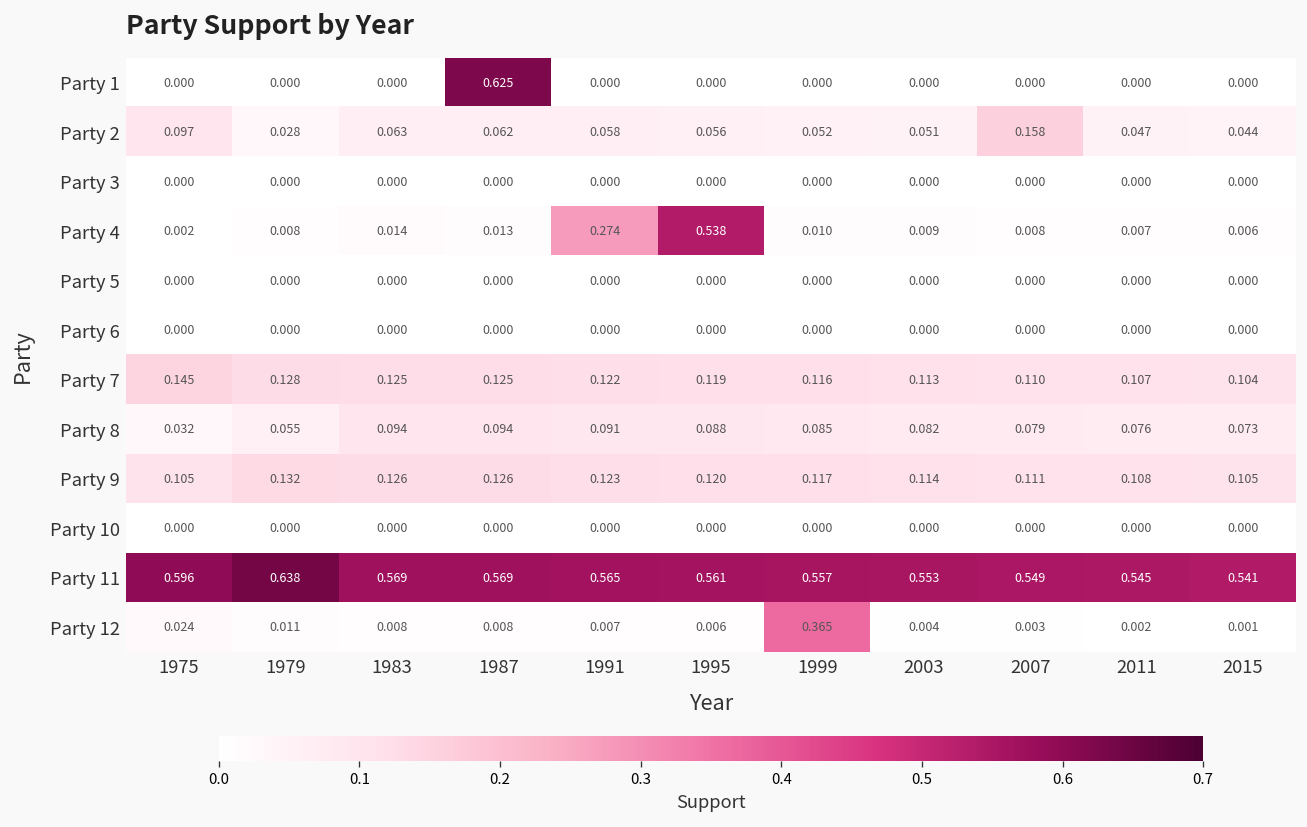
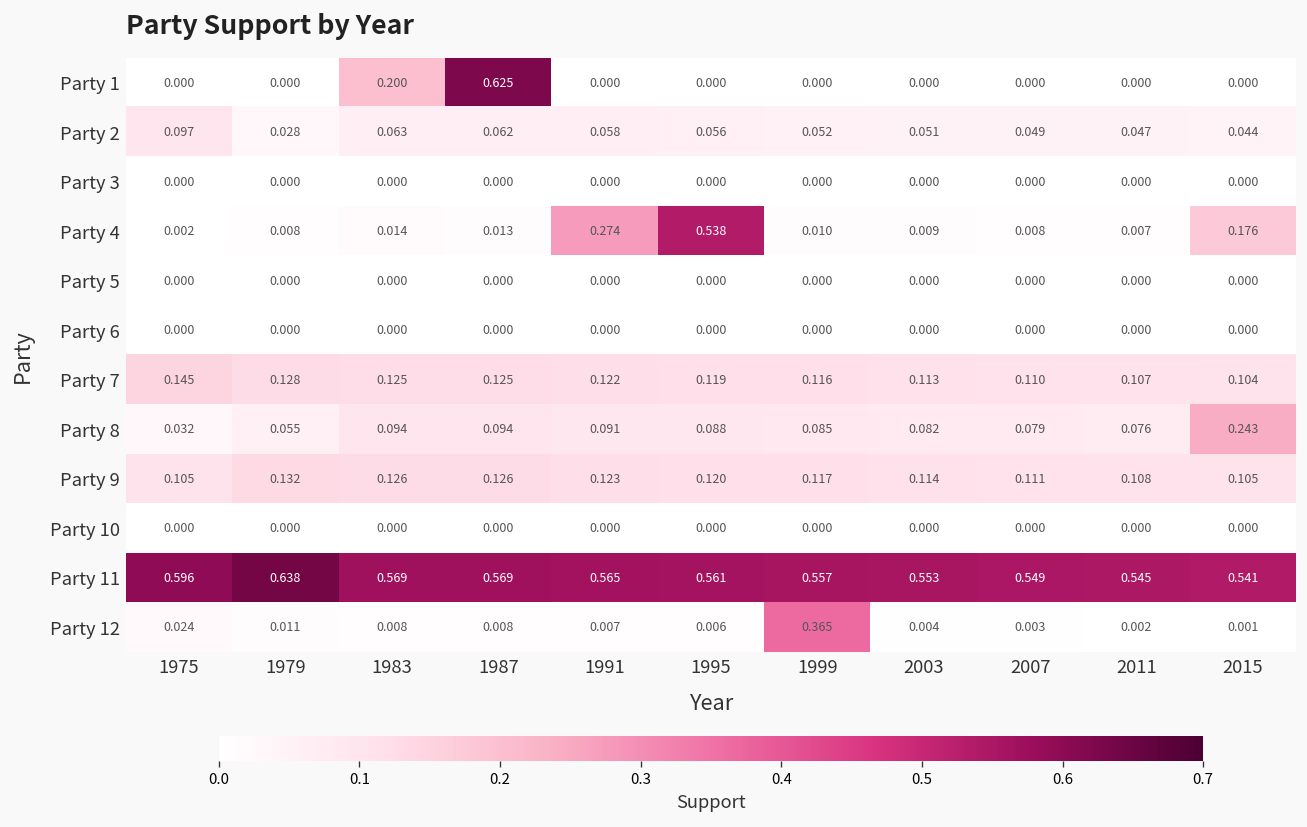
Party 1, 1983: 0.000 -> 0.200
Party 2, 2007: 0.158 -> 0.049
Party 4, 2015: 0.006 -> 0.176
Party 8, 2015: 0.073 -> 0.243
